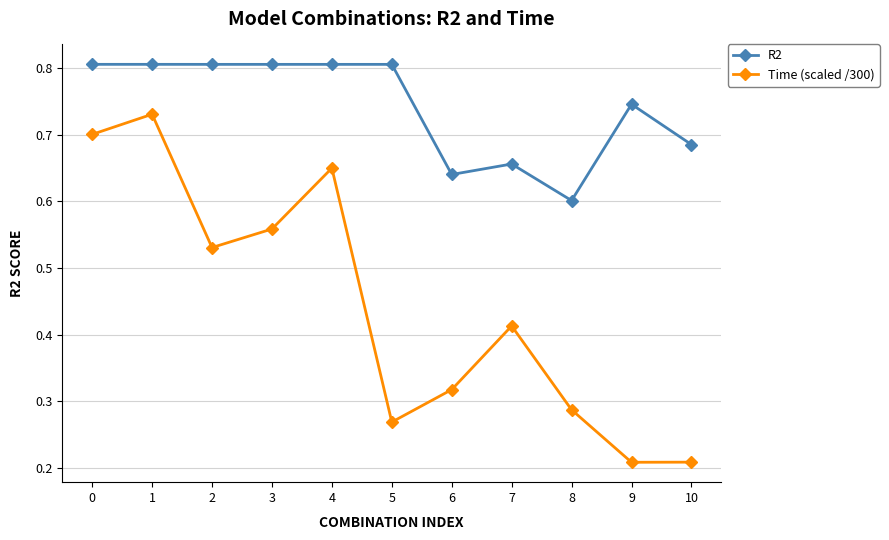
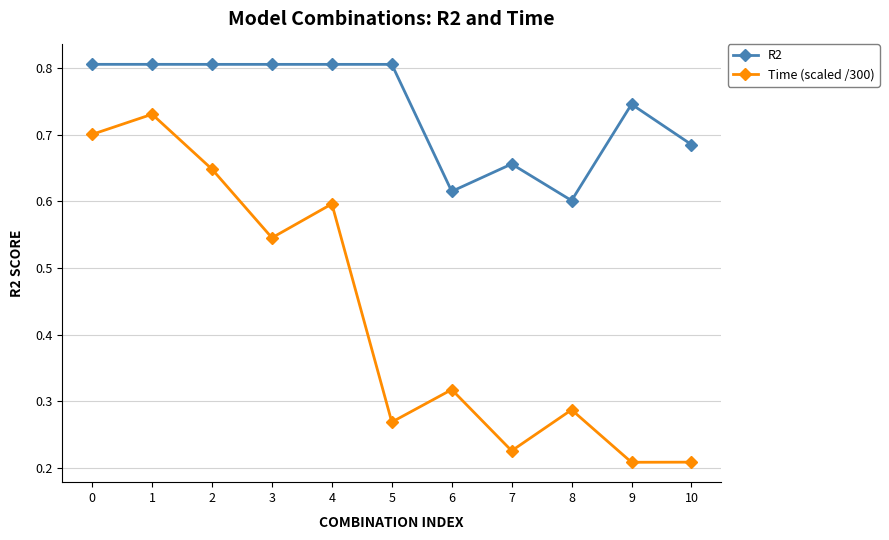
Time (scaled /300), 2: 0.53 -> 0.65
Time (scaled /300), 3: 0.56 -> 0.55
Time (scaled /300), 4: 0.65 -> 0.60
R2, 6: 0.64 -> 0.61
Time (scaled /300), 7: 0.41 -> 0.23
